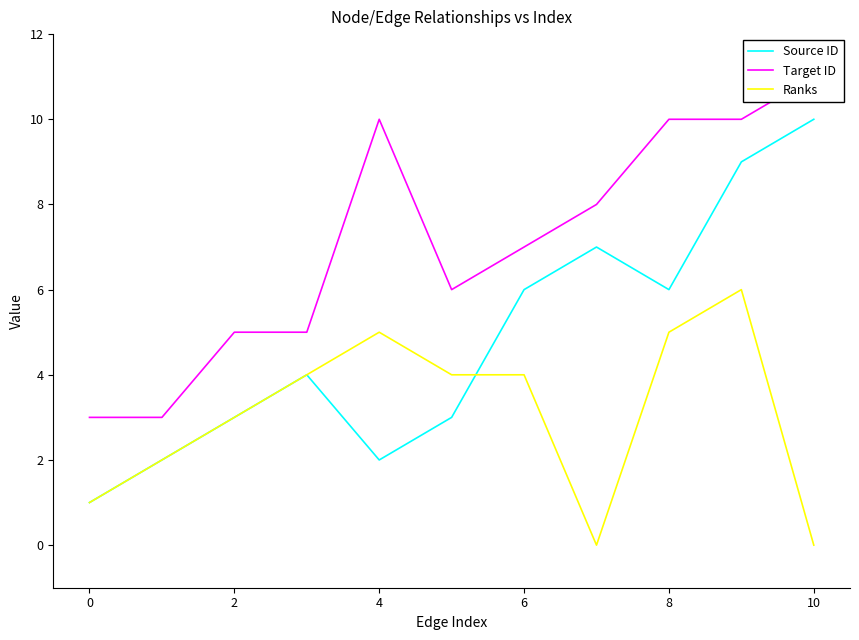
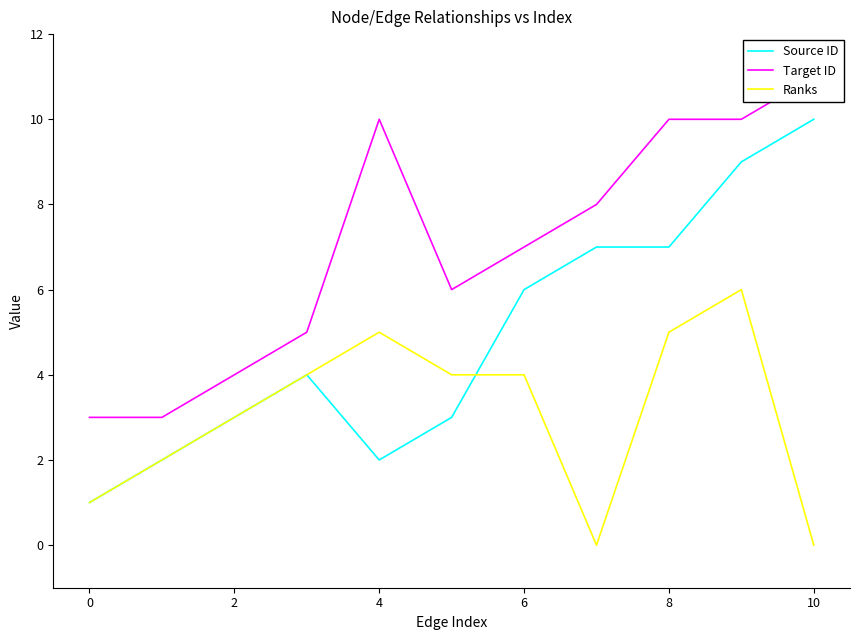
Target ID, 2: 5 -> 4
Source ID, 8: 6 -> 7
